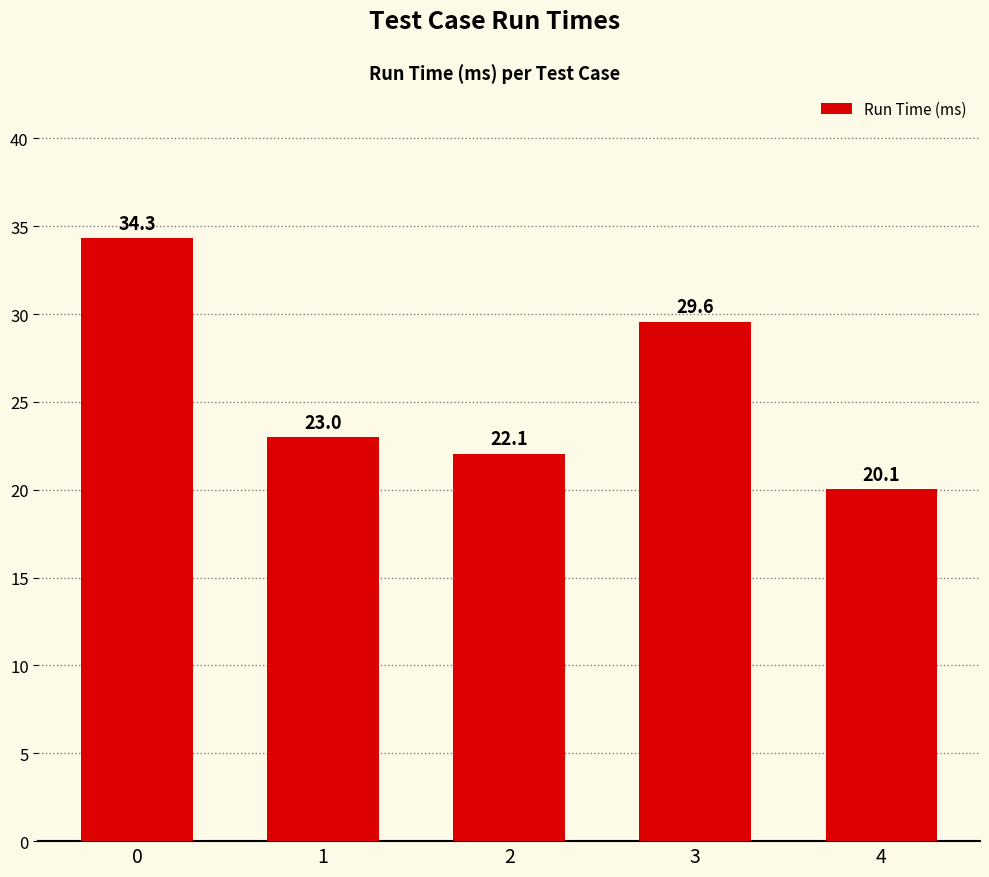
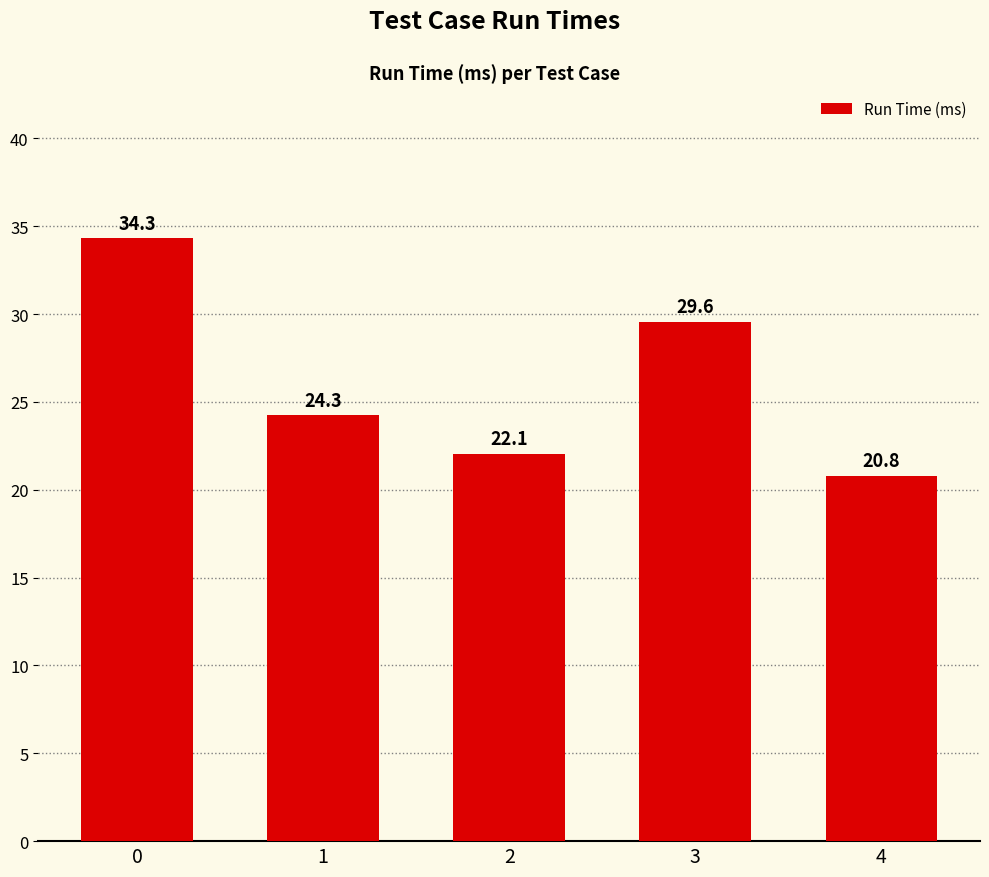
1: 23.0 -> 24.3
4: 20.1 -> 20.8
